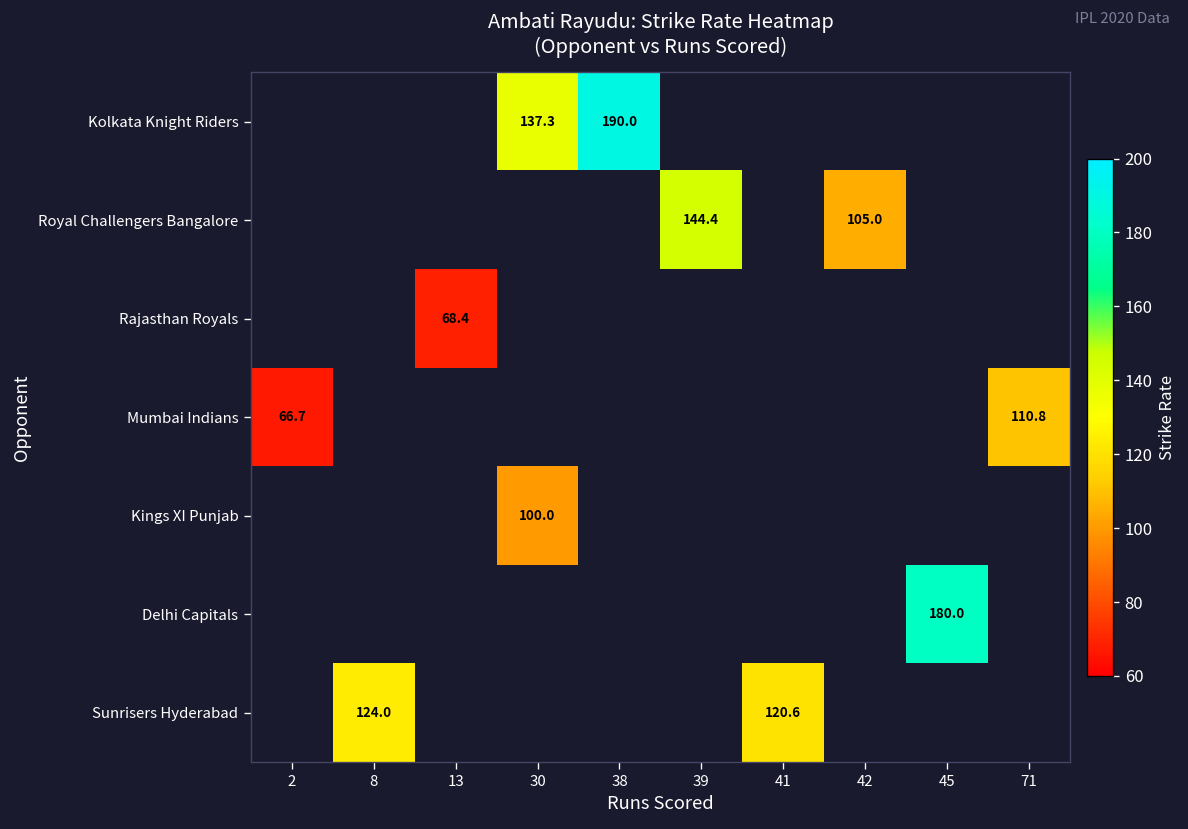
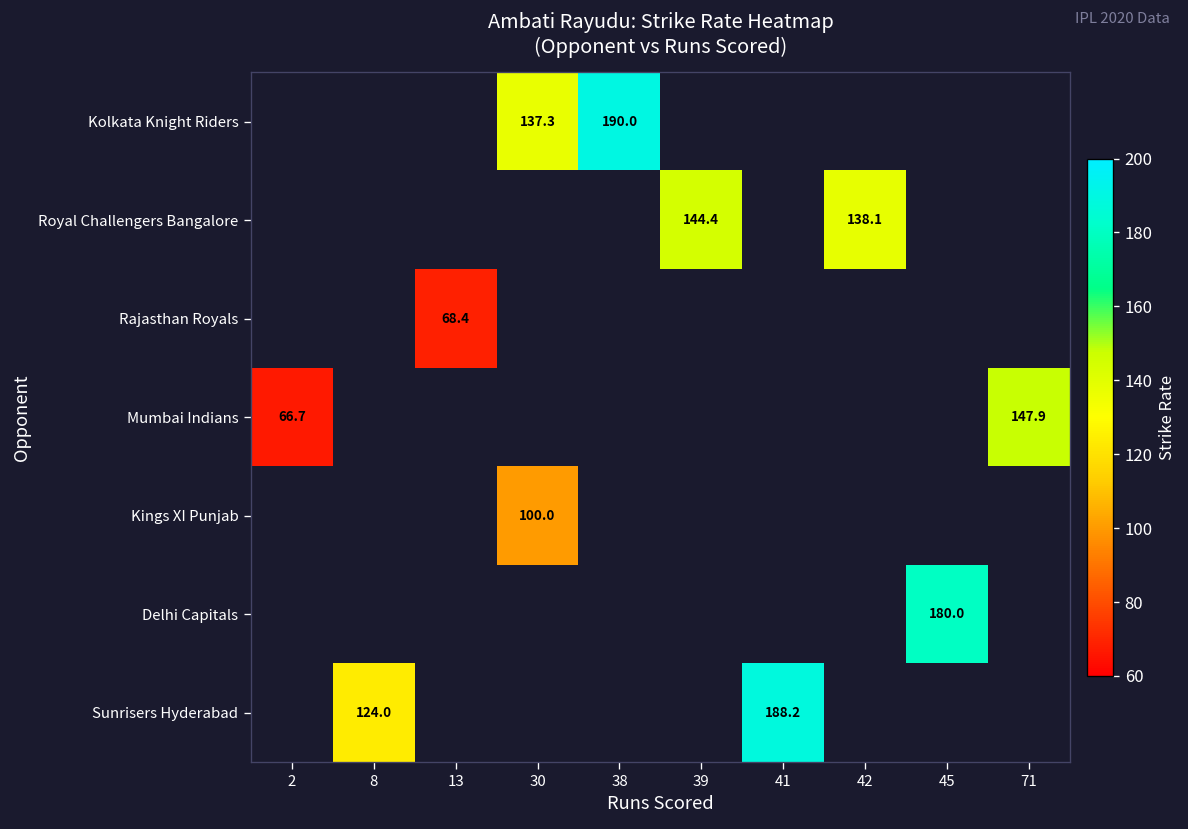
Royal Challengers Bangalore, 42: 105.0 -> 138.1
Mumbai Indians, 71: 110.8 -> 147.9
Sunrisers Hyderabad, 41: 120.6 -> 188.2
